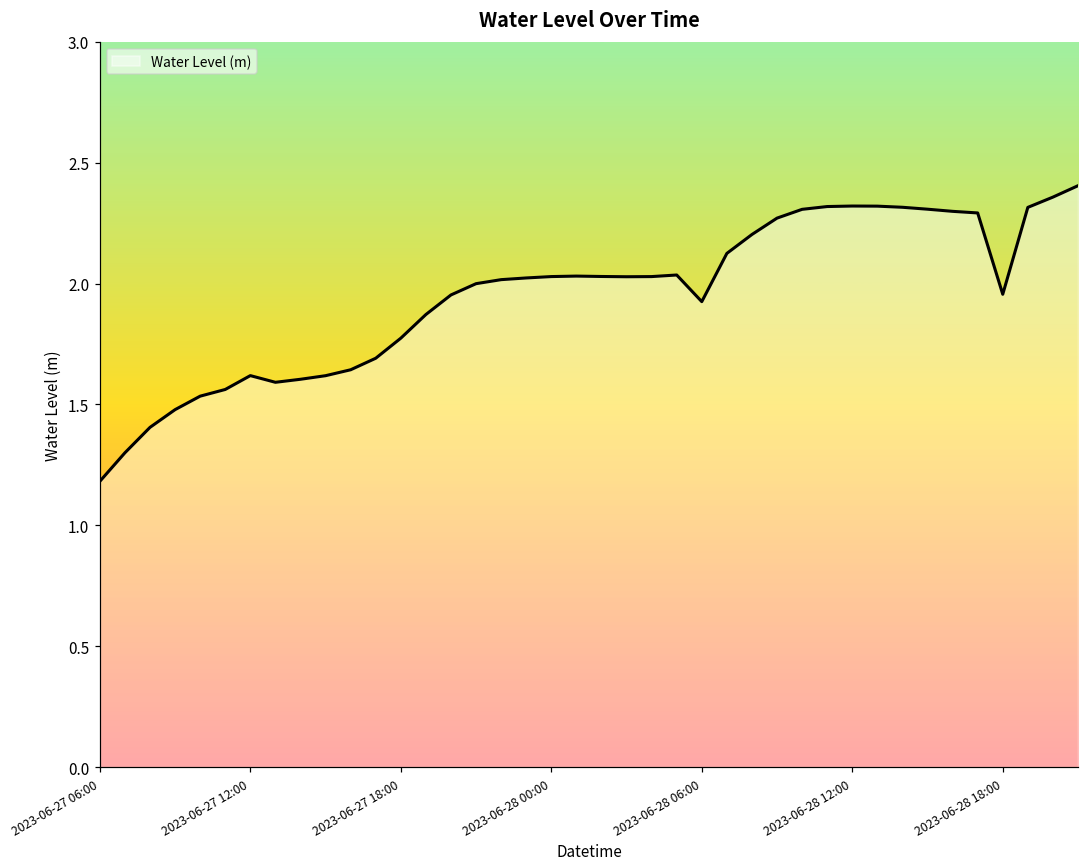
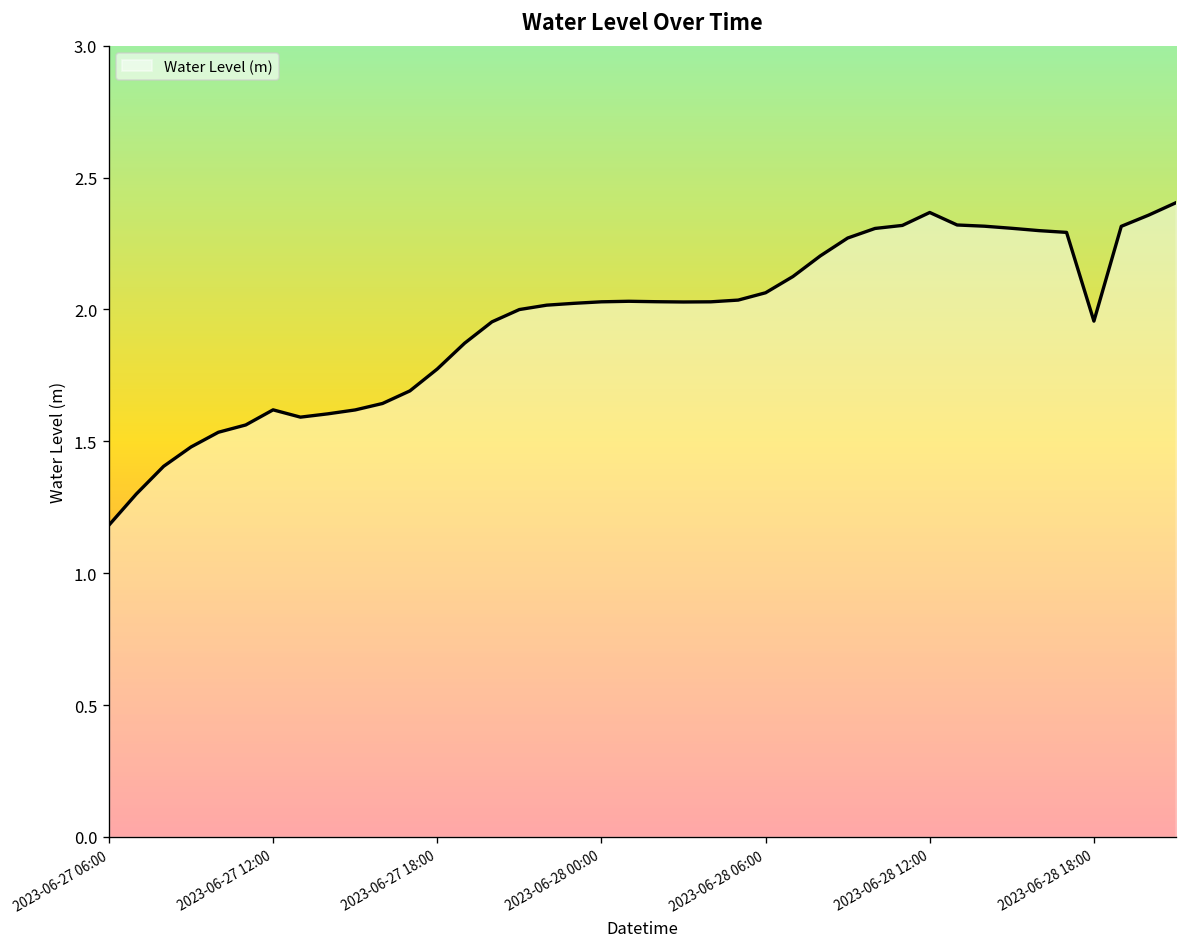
2023-06-28 06:00: 1.93 -> 2.06
2023-06-28 12:00: 2.32 -> 2.37
